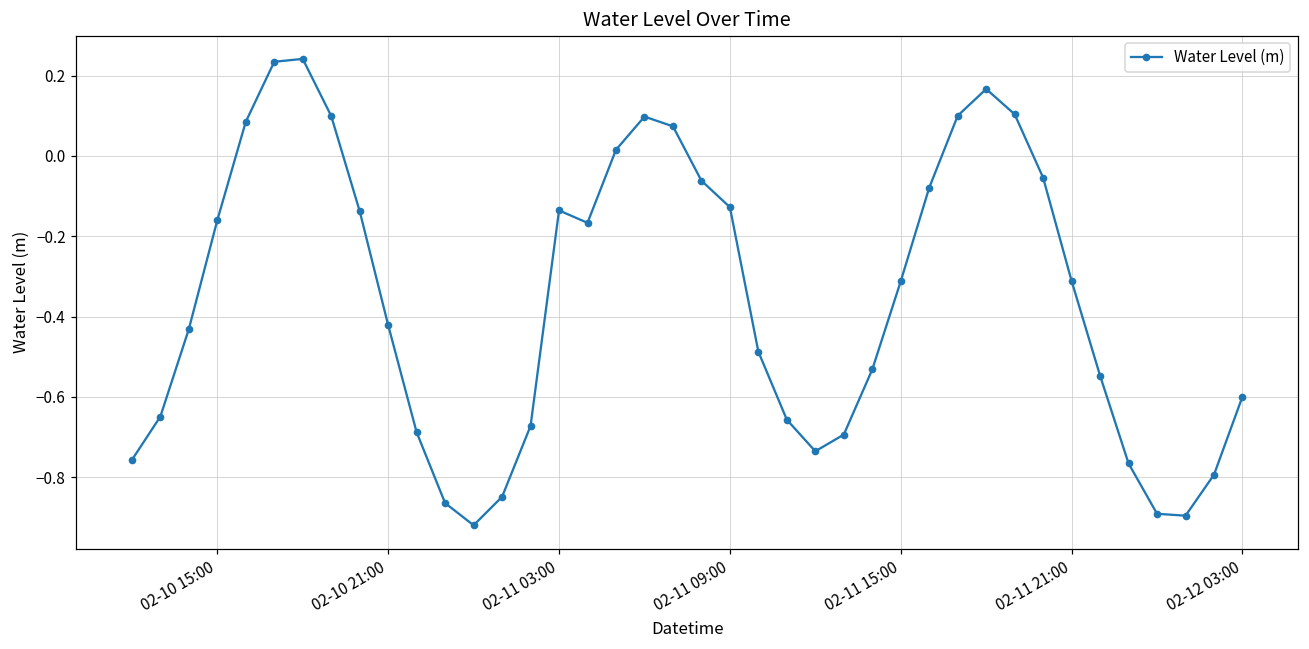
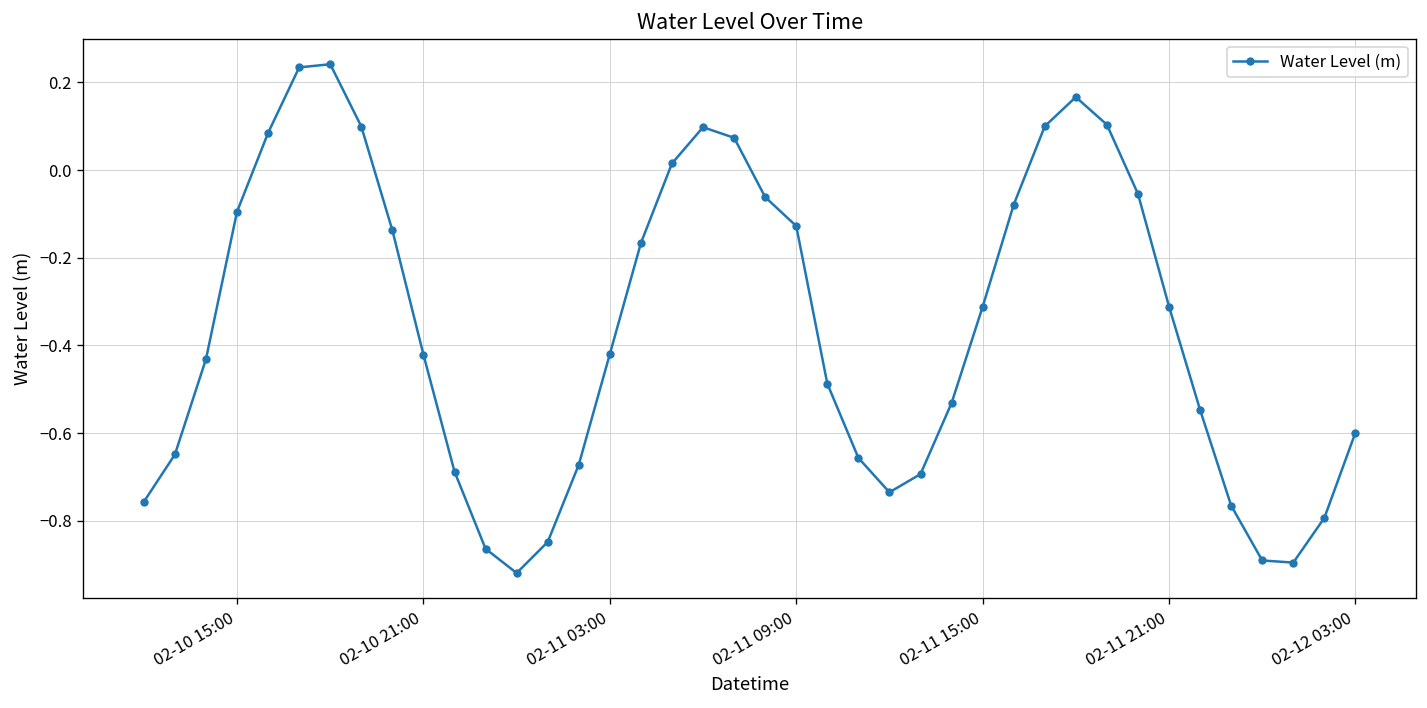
02-10 15:00: -0.16 -> -0.09
02-11 03:00: -0.14 -> -0.42
